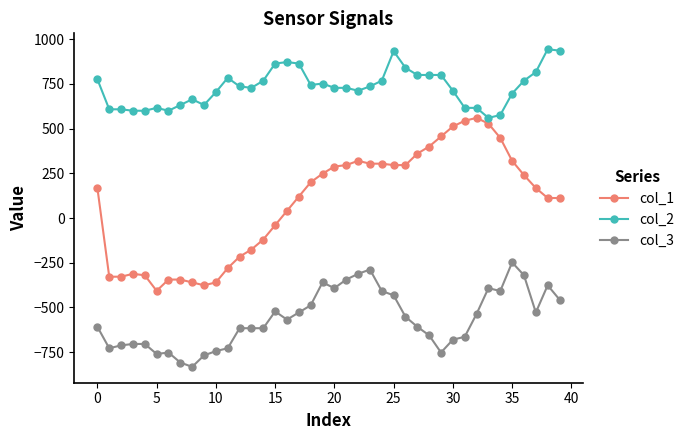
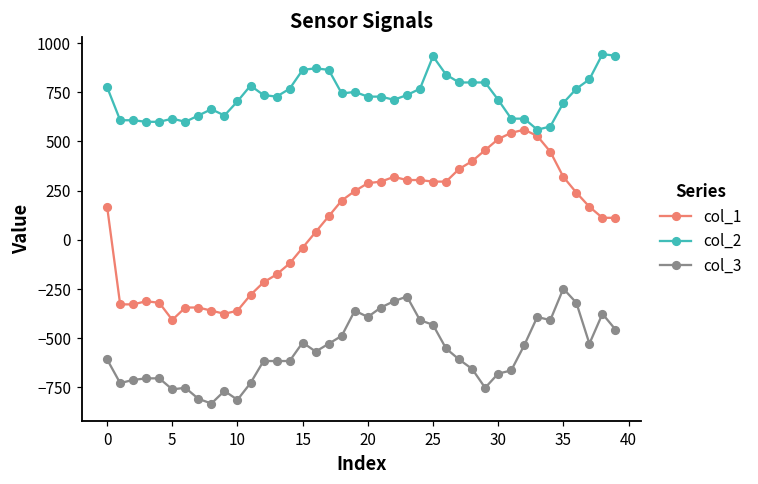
col_3, 10: -740 -> -810
